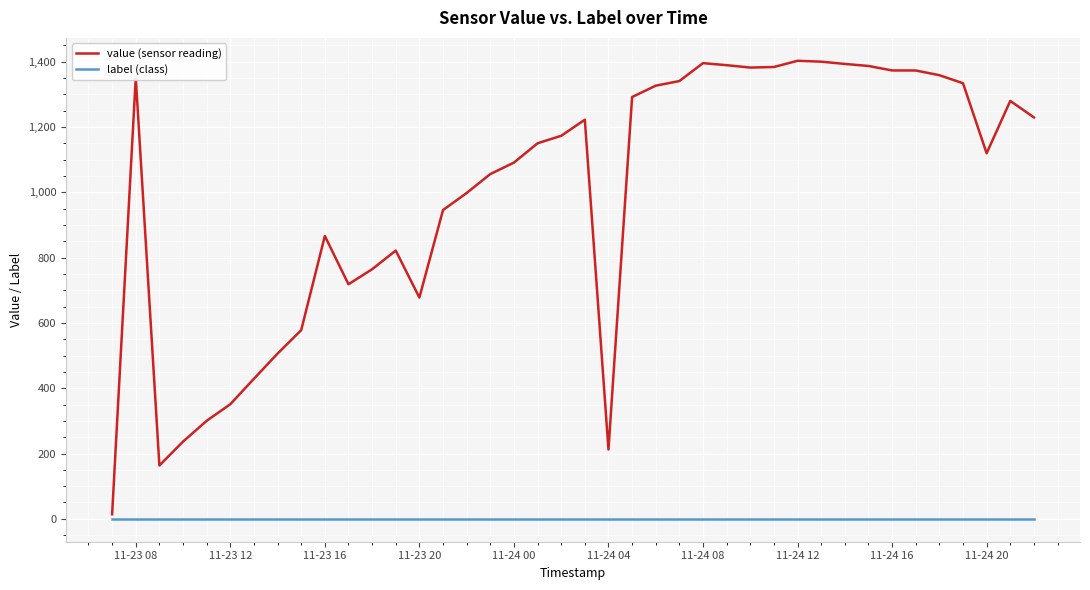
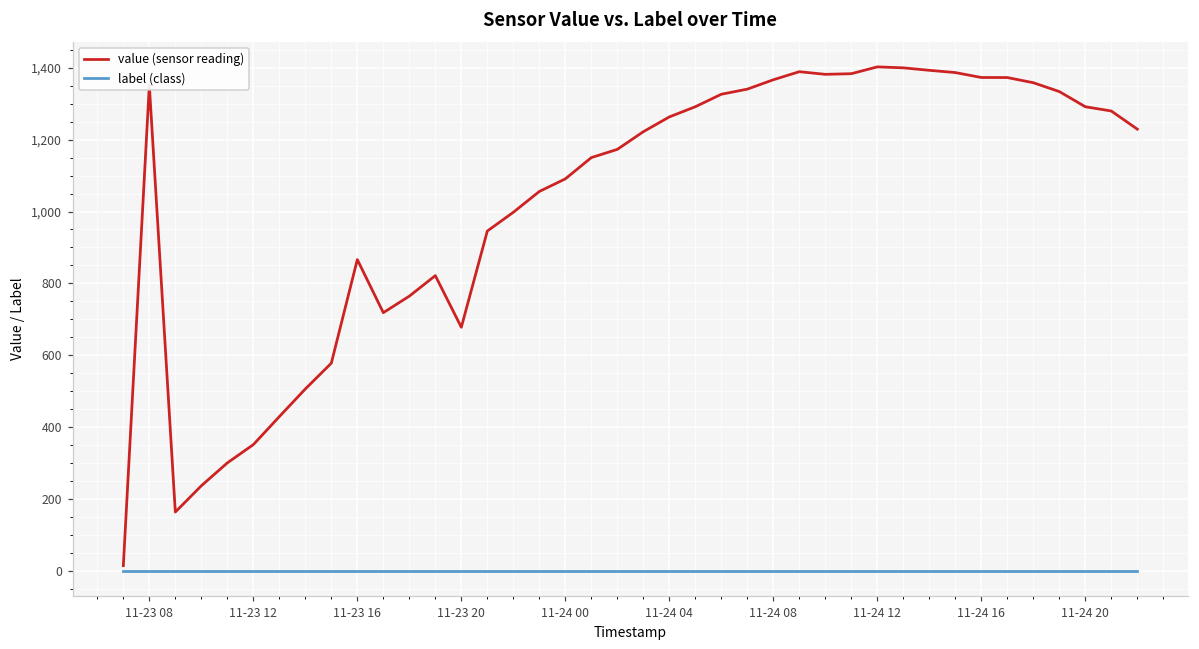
value (sensor reading), 11-24 04: 210 -> 1,260
value (sensor reading), 11-24 08: 1,400 -> 1,370
value (sensor reading), 11-24 20: 1,120 -> 1,290
